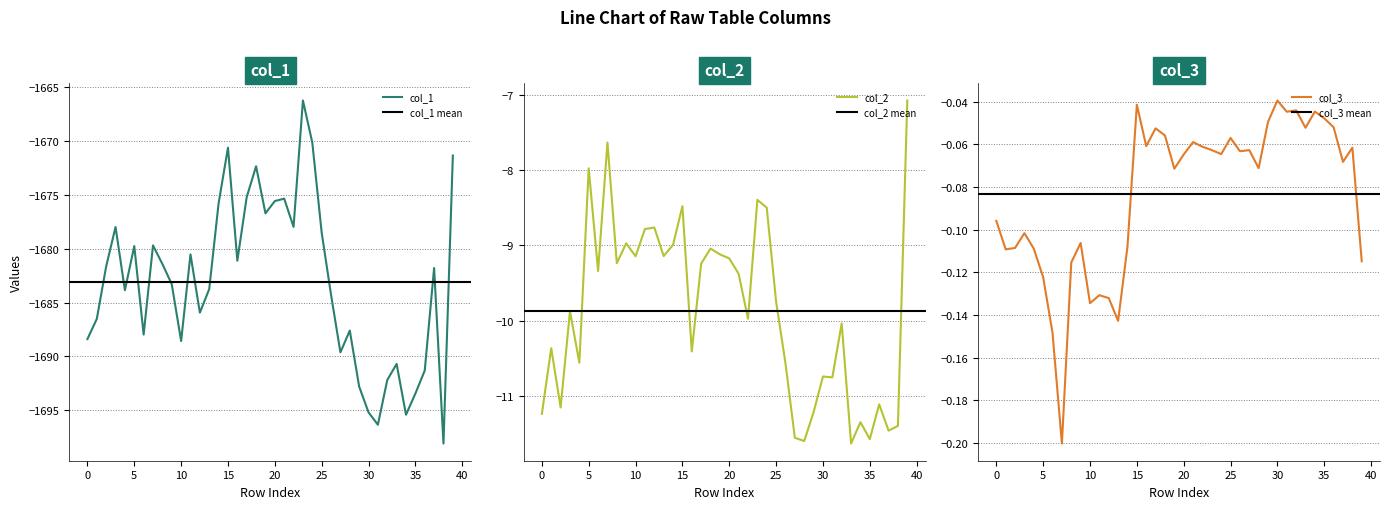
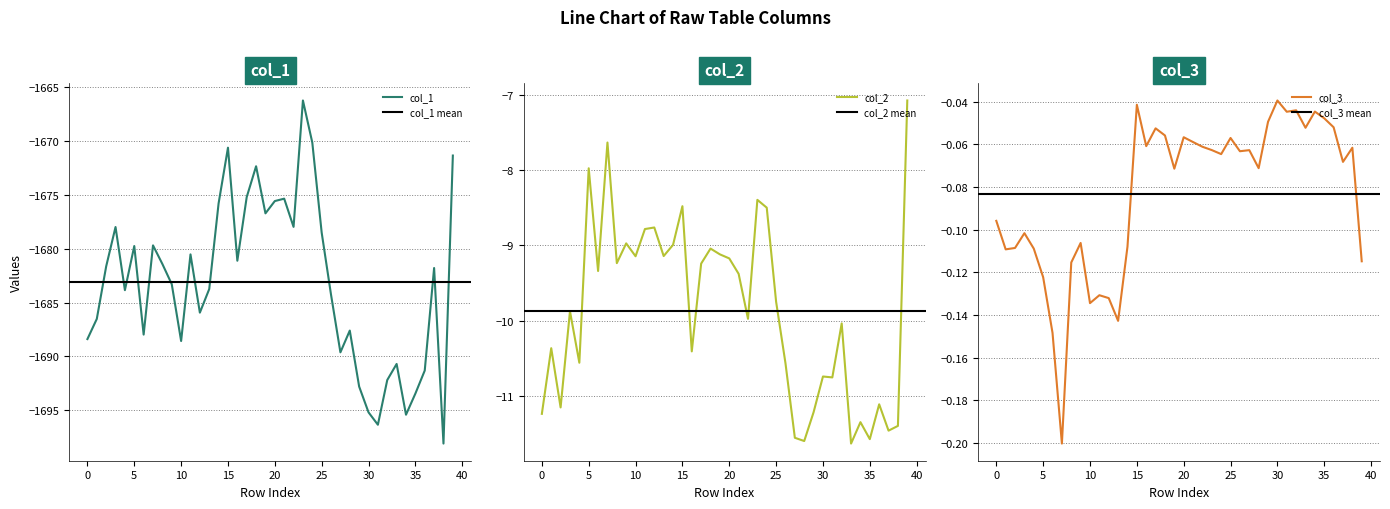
col_3, 20: -0.065 -> -0.057
